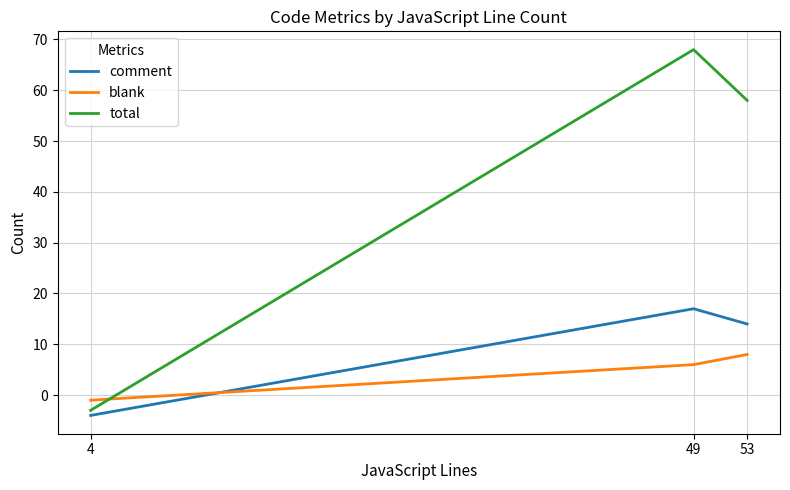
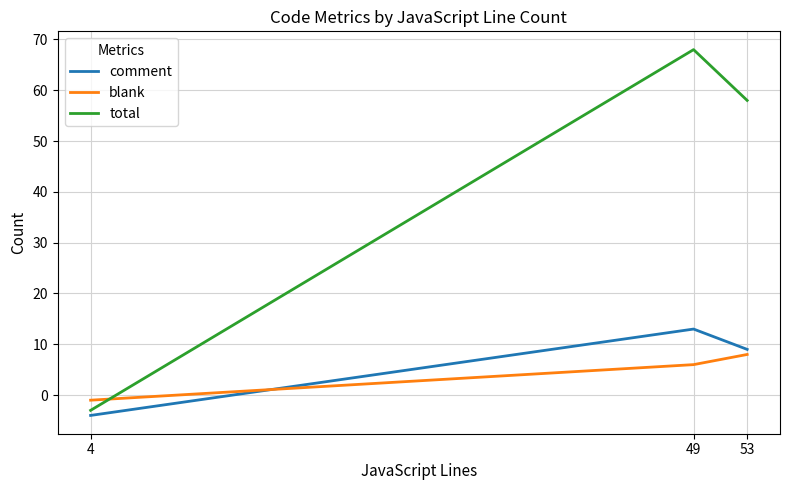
comment, 49: 17 -> 13
comment, 53: 14 -> 9
